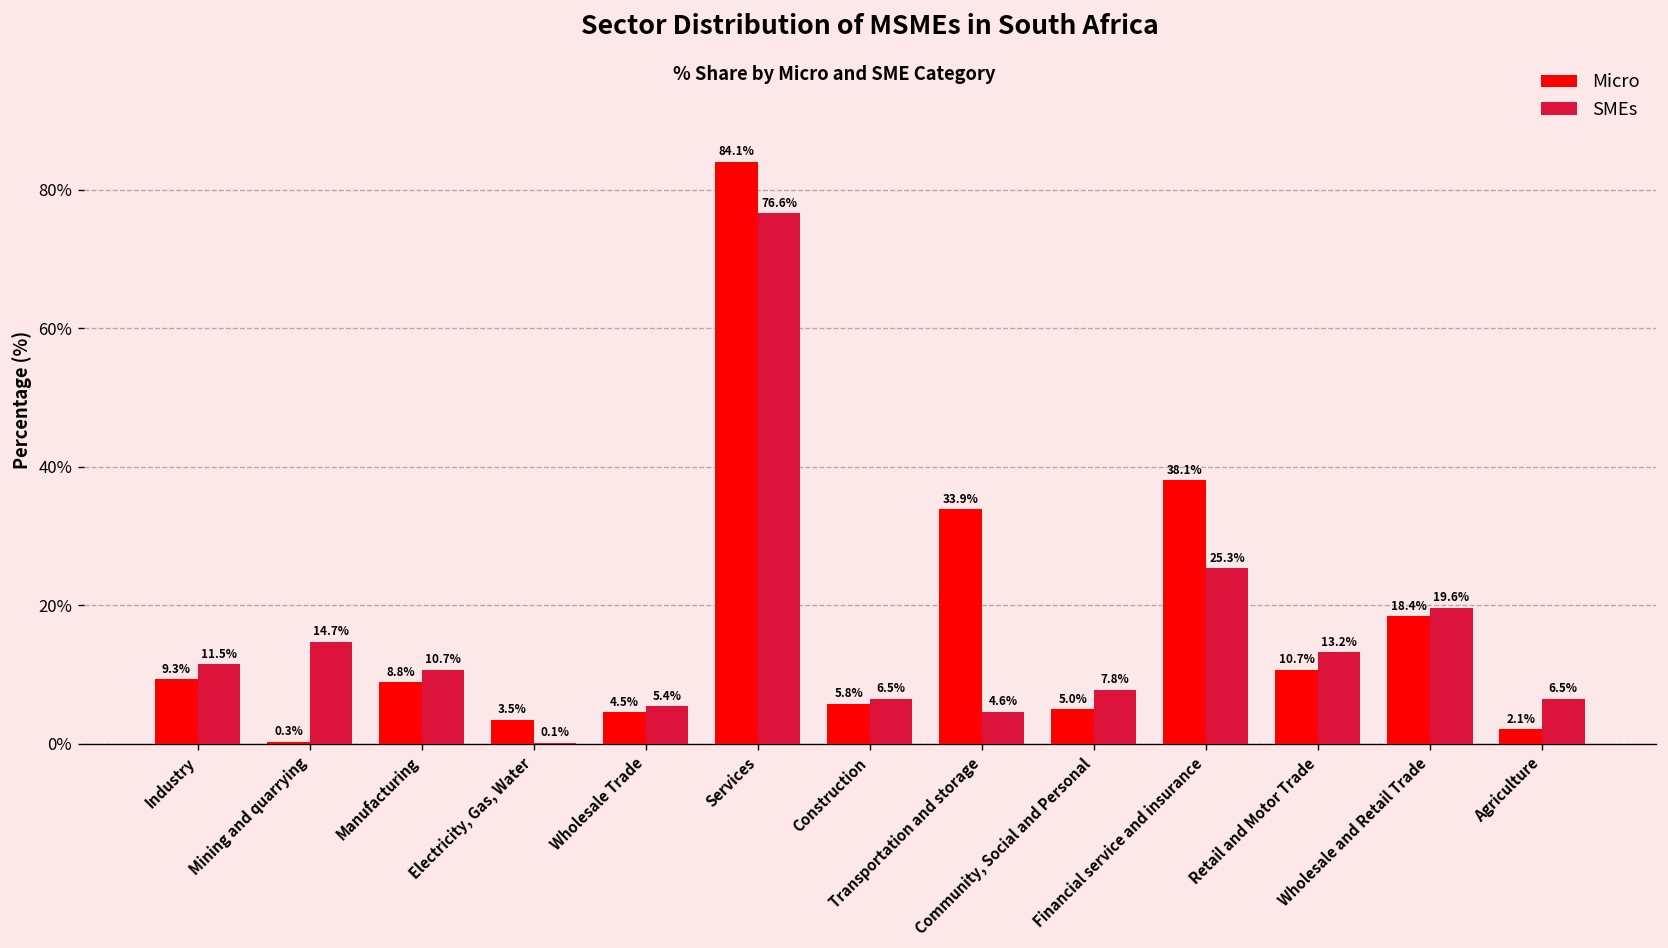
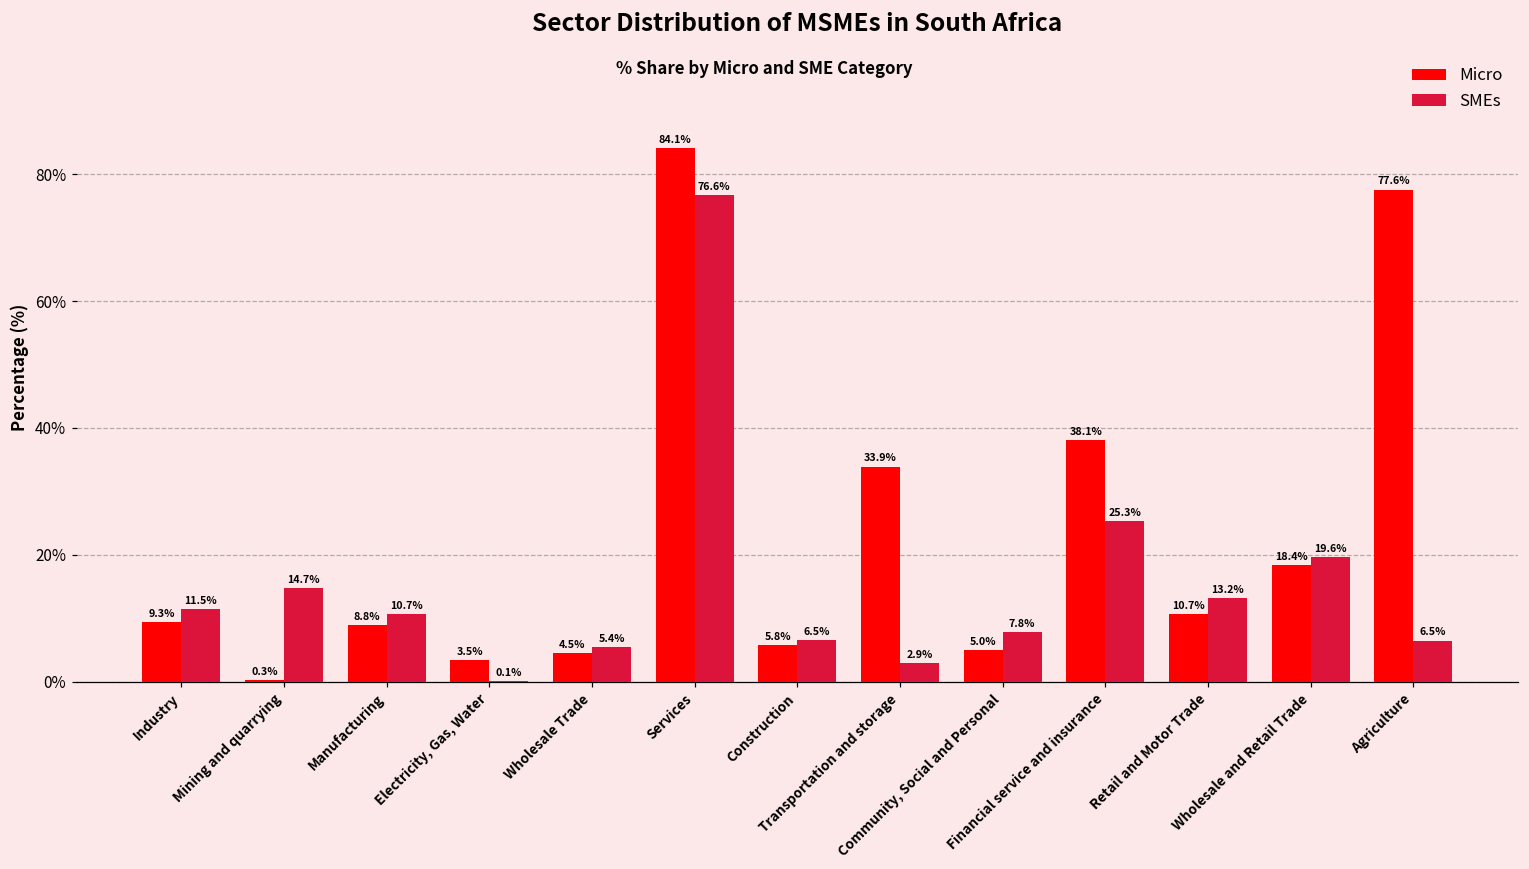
SMEs, Transportation and storage: 4.6% -> 2.9%
Micro, Agriculture: 2.1% -> 77.6%
